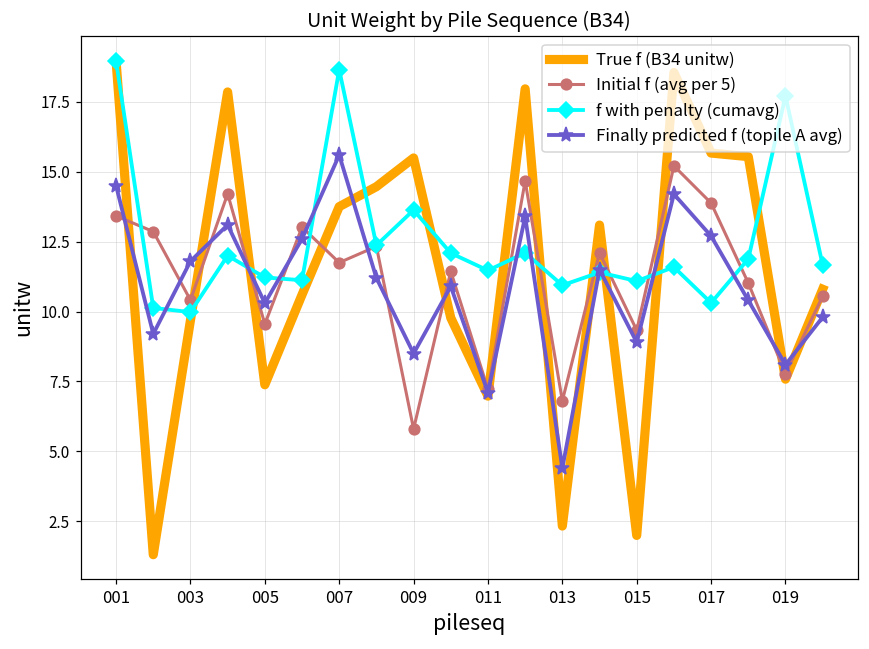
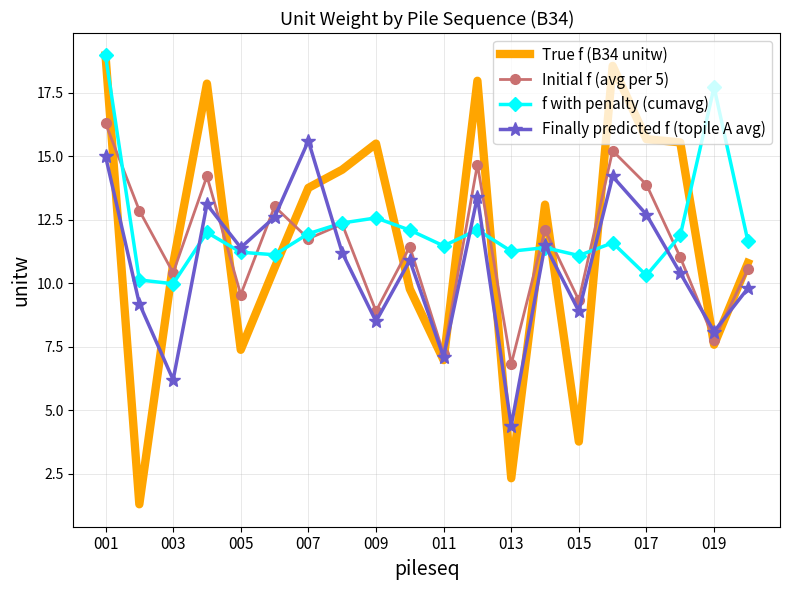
Initial f (avg per 5), 001: 13.4 -> 16.3
Finally predicted f (topile A avg), 001: 14.5 -> 15.0
True f (B34 unitw), 003: 9.7 -> 10.8
Finally predicted f (topile A avg), 003: 11.8 -> 6.2
Finally predicted f (topile A avg), 005: 10.3 -> 11.4
f with penalty (cumavg), 007: 18.7 -> 12.0
Initial f (avg per 5), 009: 5.8 -> 8.9
f with penalty (cumavg), 009: 13.6 -> 12.6
f with penalty (cumavg), 013: 10.9 -> 11.3
True f (B34 unitw), 015: 2.0 -> 3.8
